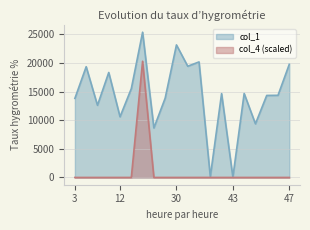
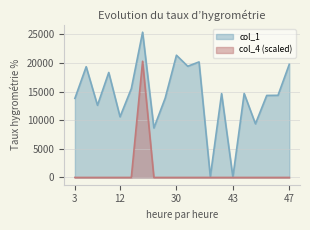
col_1, 30: 23000 -> 21000
